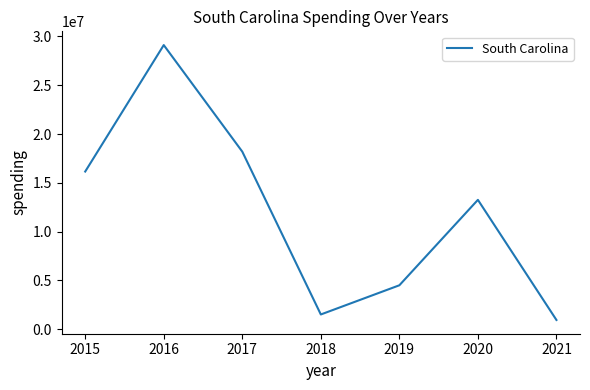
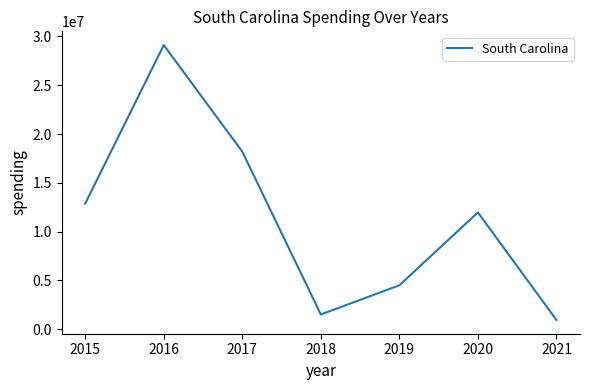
2015: 16000000 -> 13000000
2020: 13000000 -> 12000000
